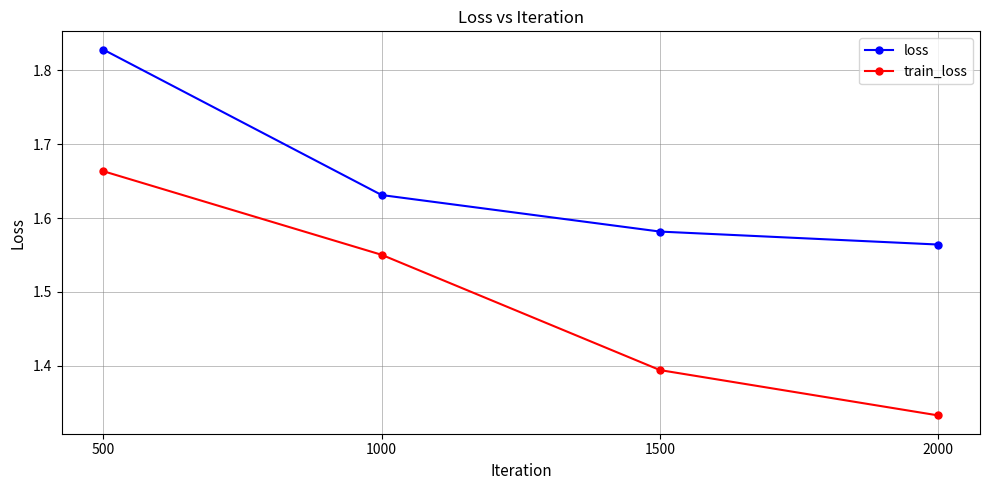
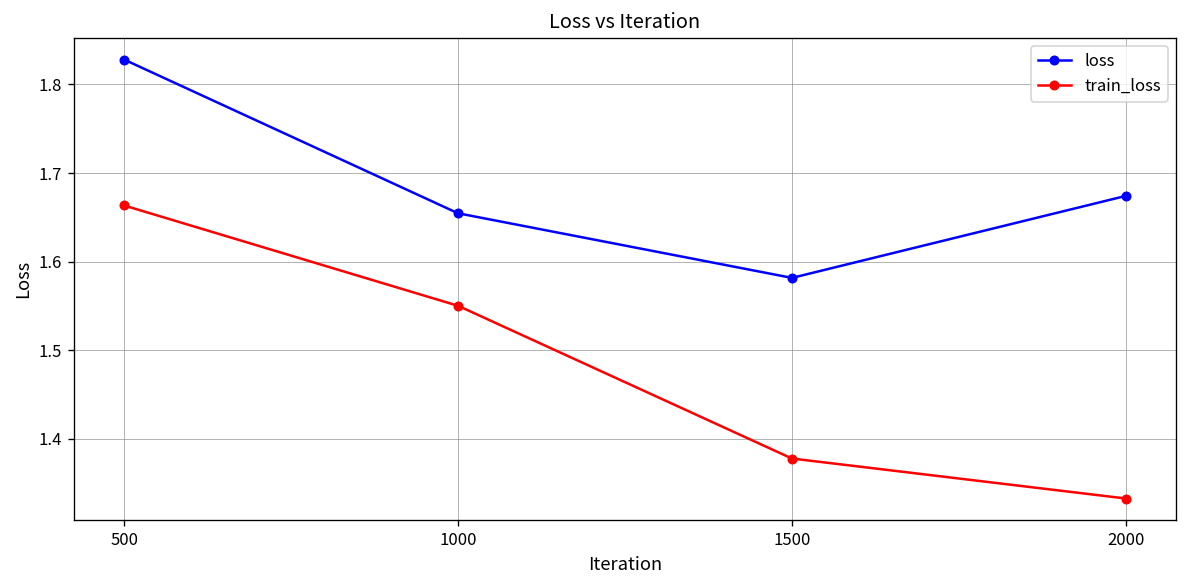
loss, 1000: 1.63 -> 1.65
train_loss, 1500: 1.39 -> 1.38
loss, 2000: 1.56 -> 1.67
